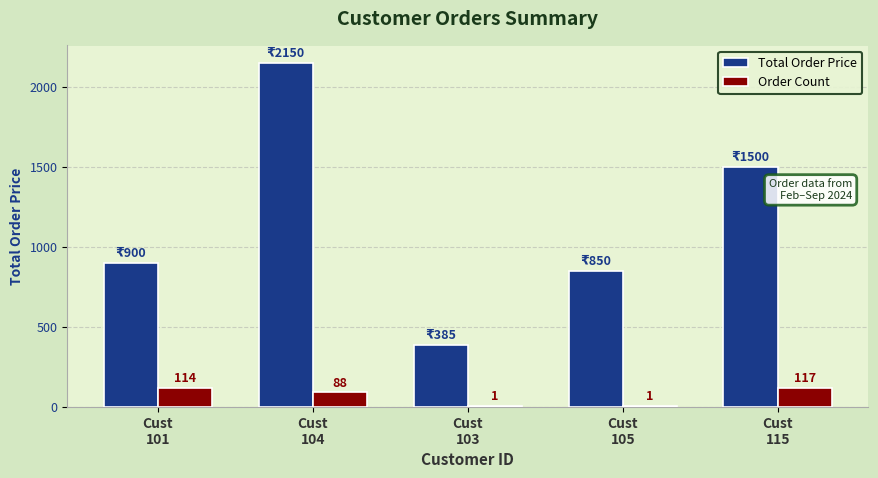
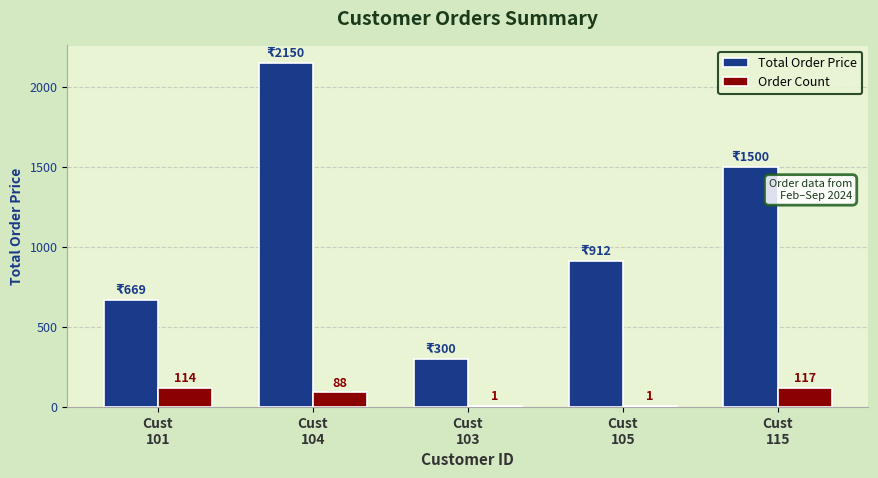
Total Order Price, Cust 101: 900 -> 669
Total Order Price, Cust 103: 385 -> 300
Total Order Price, Cust 105: 850 -> 912
